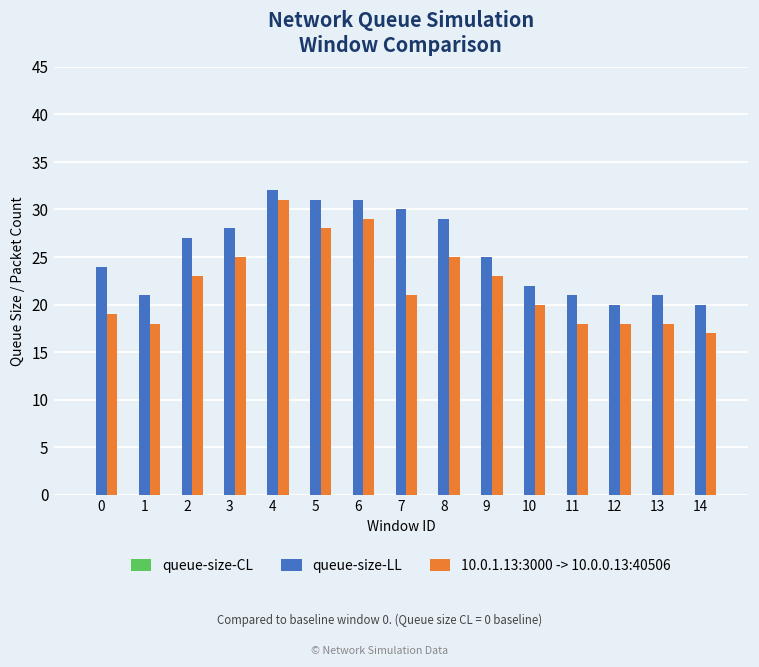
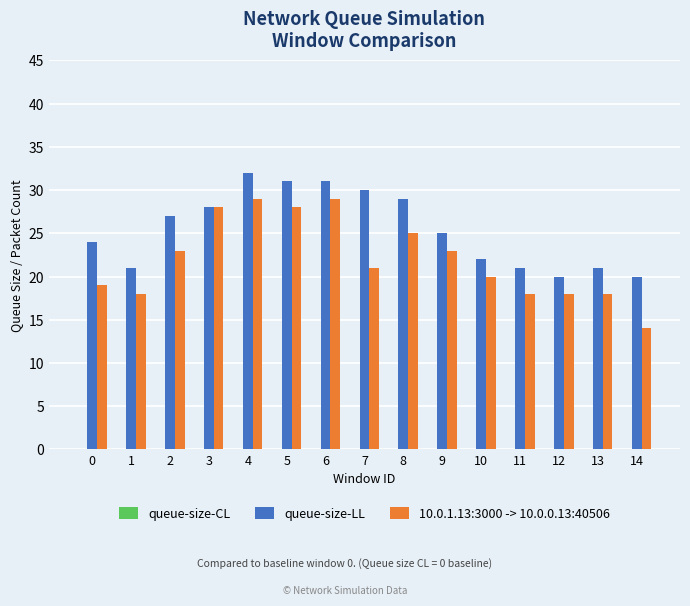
10.0.1.13:3000 -> 10.0.0.13:40506, 3: 25 -> 28
10.0.1.13:3000 -> 10.0.0.13:40506, 4: 31 -> 29
10.0.1.13:3000 -> 10.0.0.13:40506, 14: 17 -> 14
